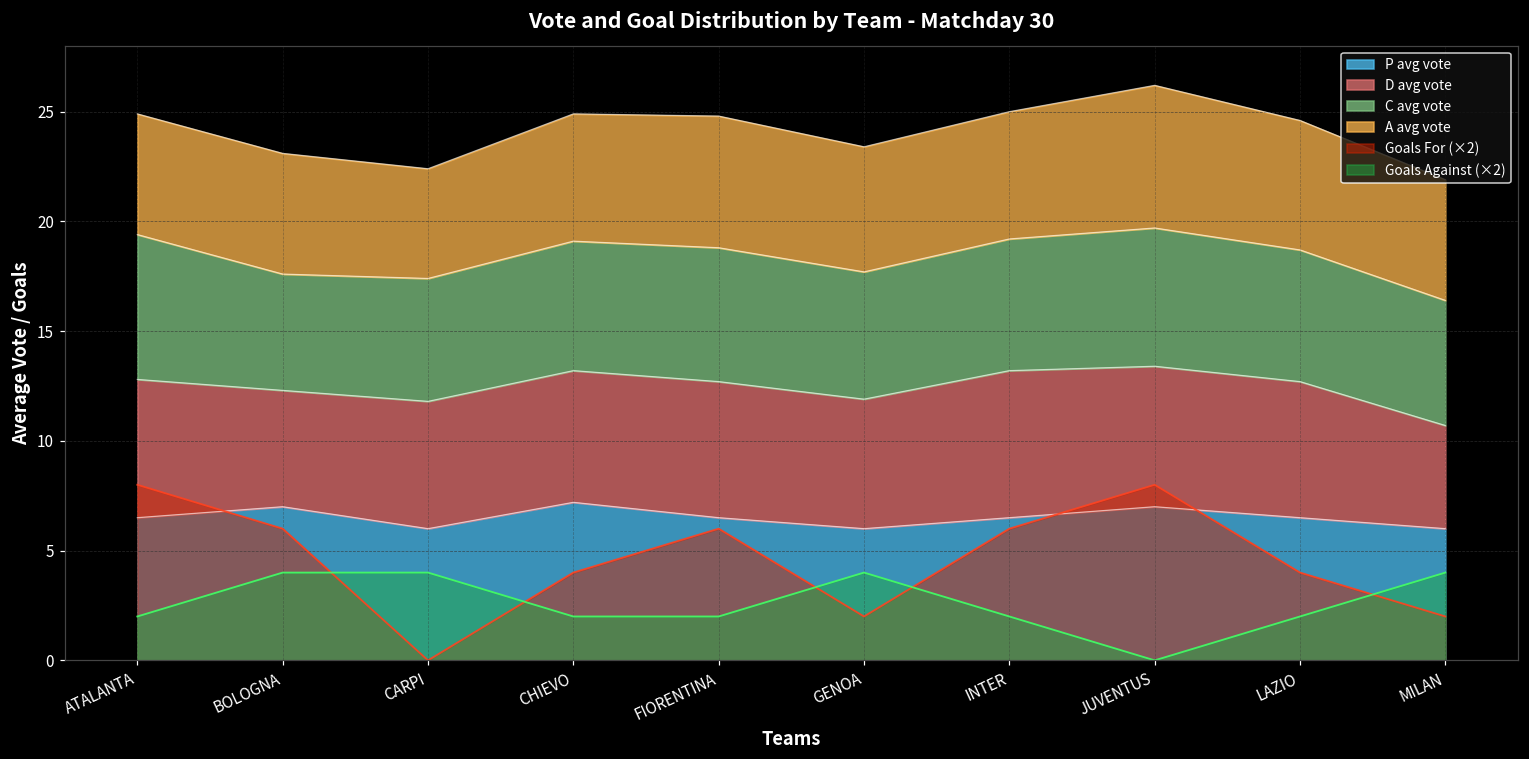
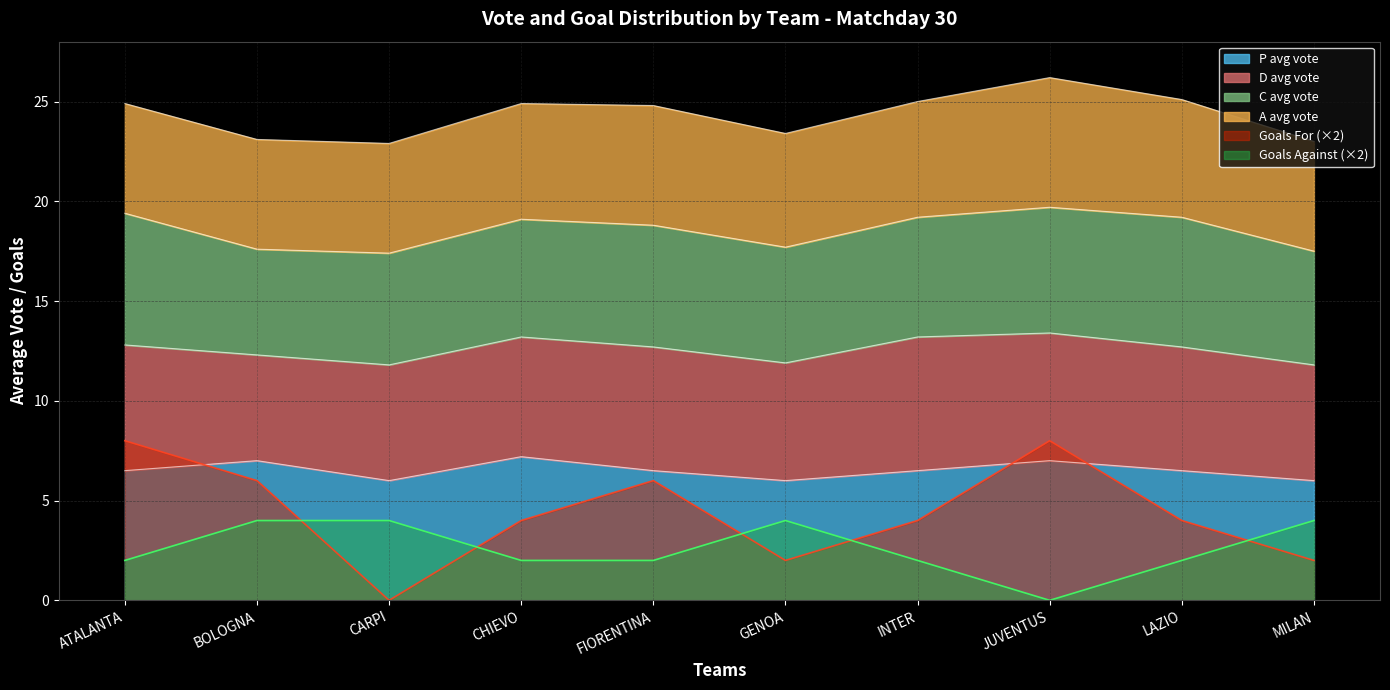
A avg vote, CARPI: 5.0 -> 5.5
Goals For (×2), INTER: 6.0 -> 4.0
C avg vote, LAZIO: 6.0 -> 6.5
D avg vote, MILAN: 4.7 -> 5.8
